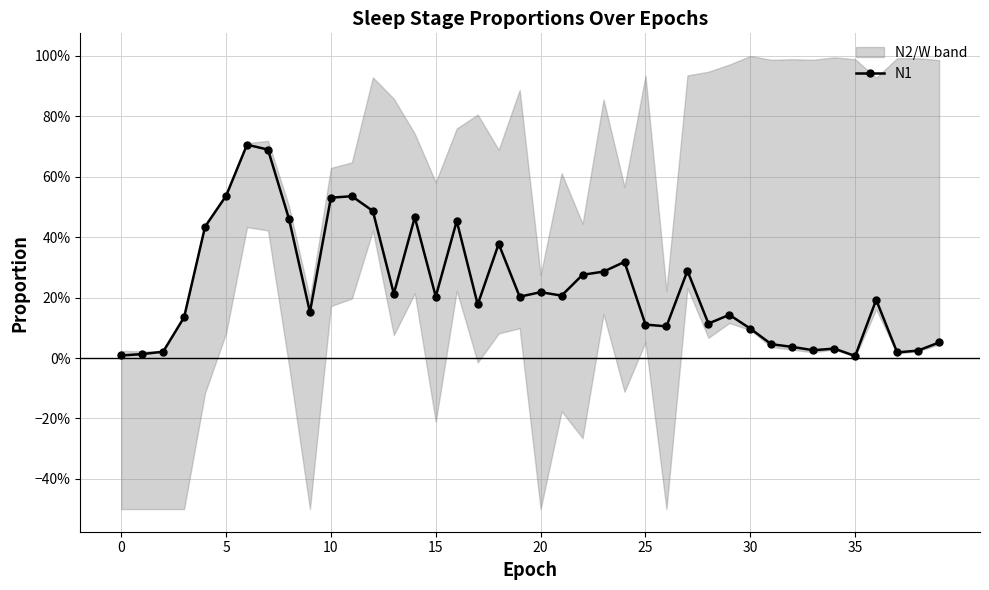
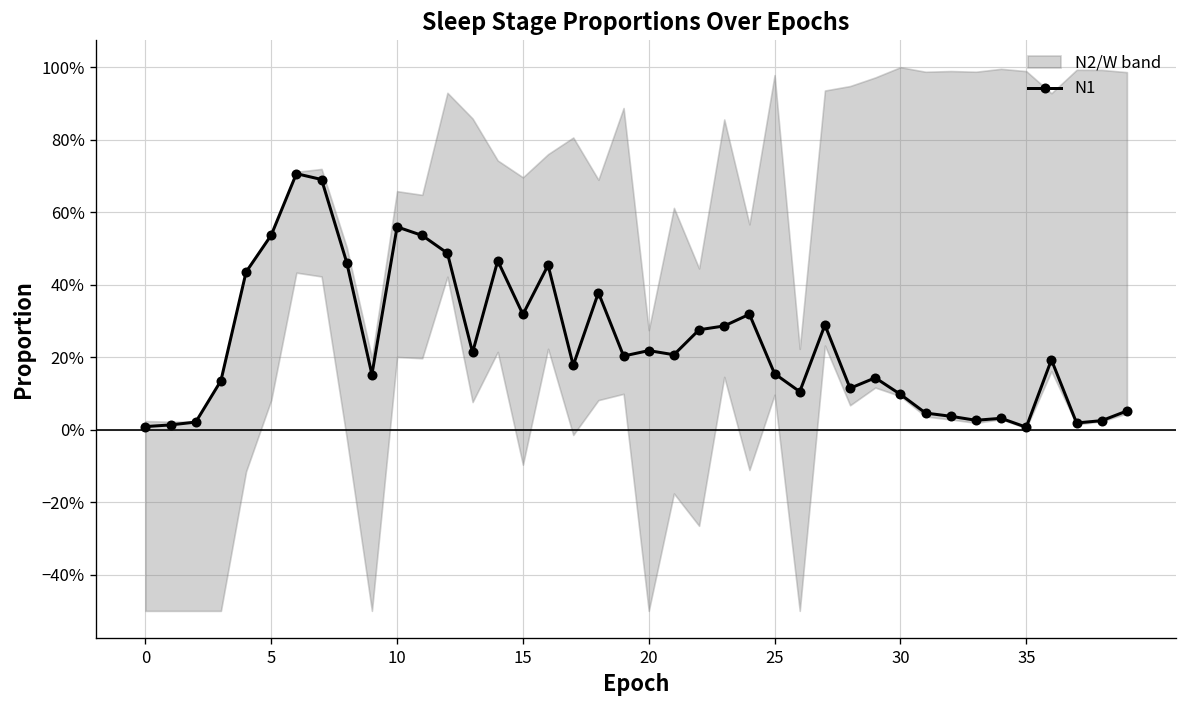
N1, 10: 53% -> 56%
N1, 15: 20% -> 32%
N1, 25: 11% -> 15%
